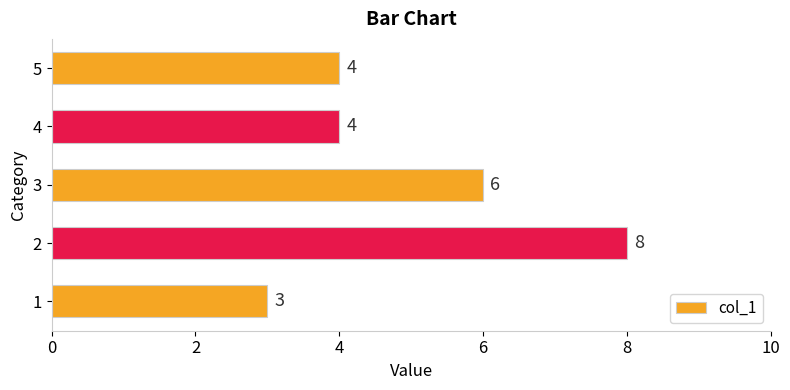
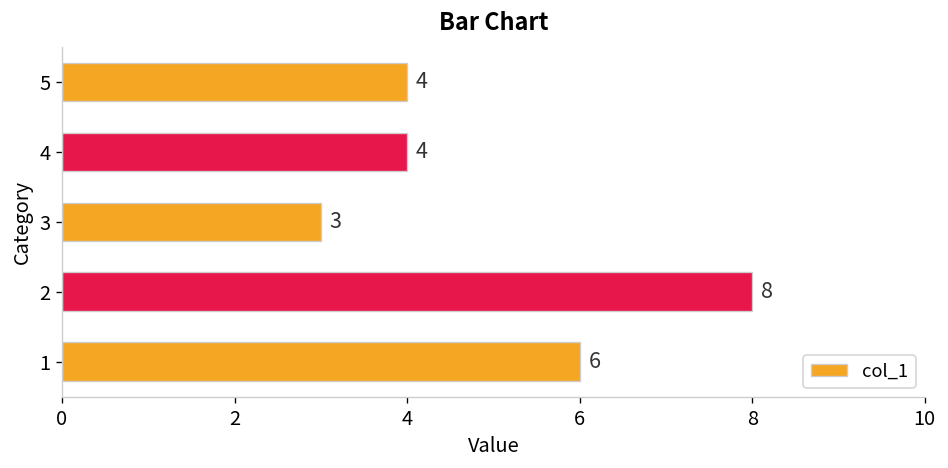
3: 6 -> 3
1: 3 -> 6
